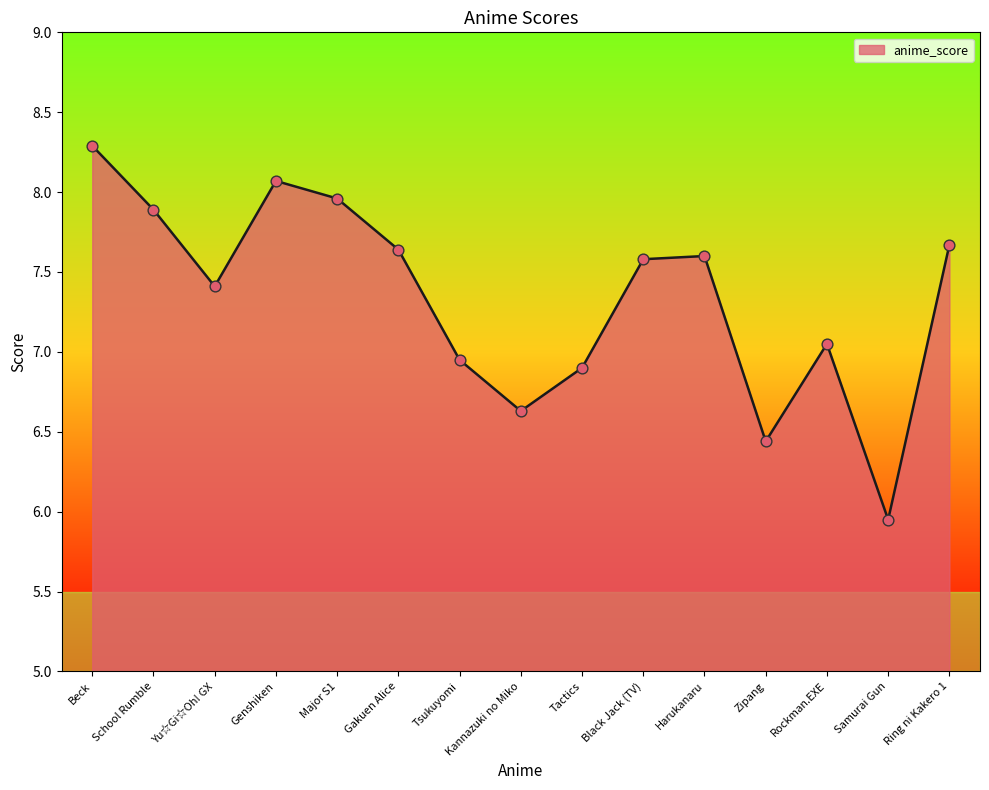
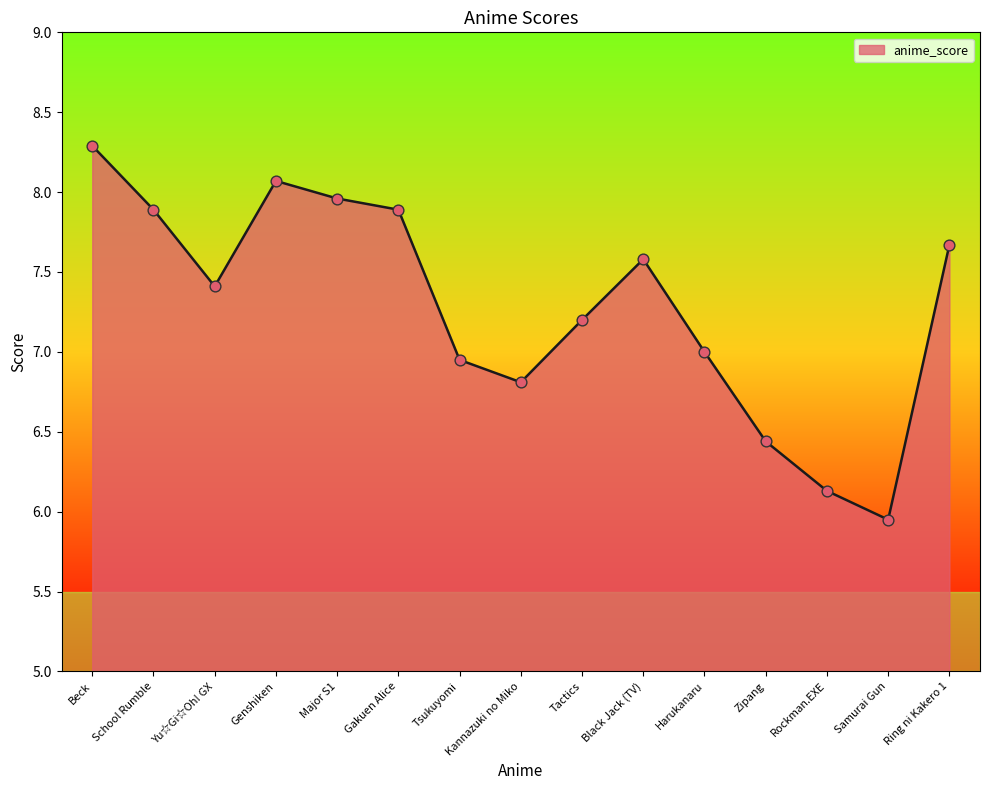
Gakuen Alice: 7.64 -> 7.89
Kannazuki no Miko: 6.63 -> 6.81
Tactics: 6.9 -> 7.2
Harukanaru: 7.6 -> 7.0
Rockman.EXE: 7.05 -> 6.13
